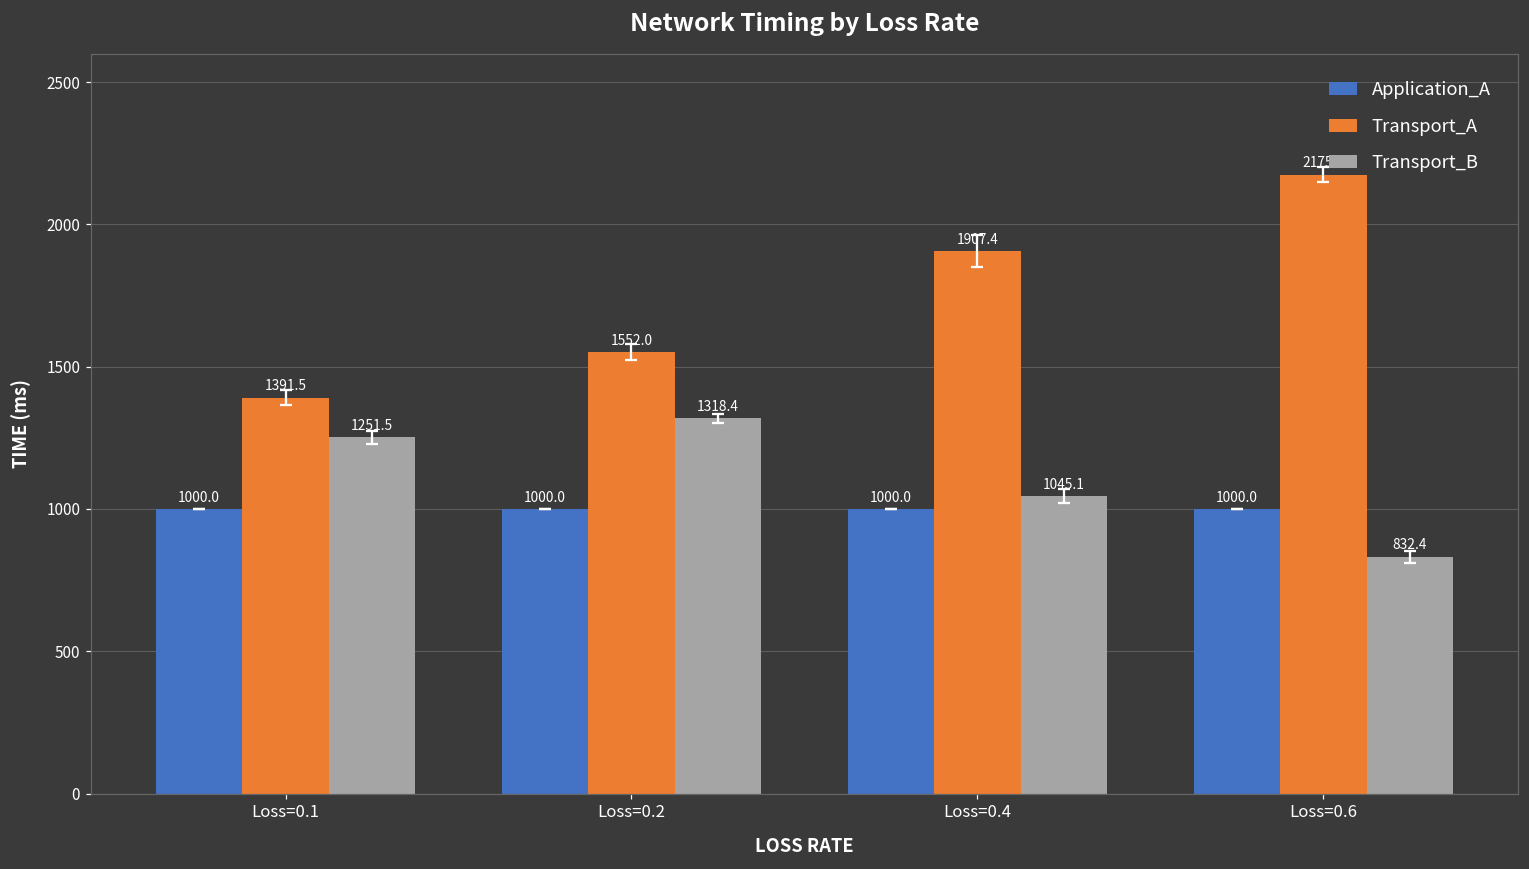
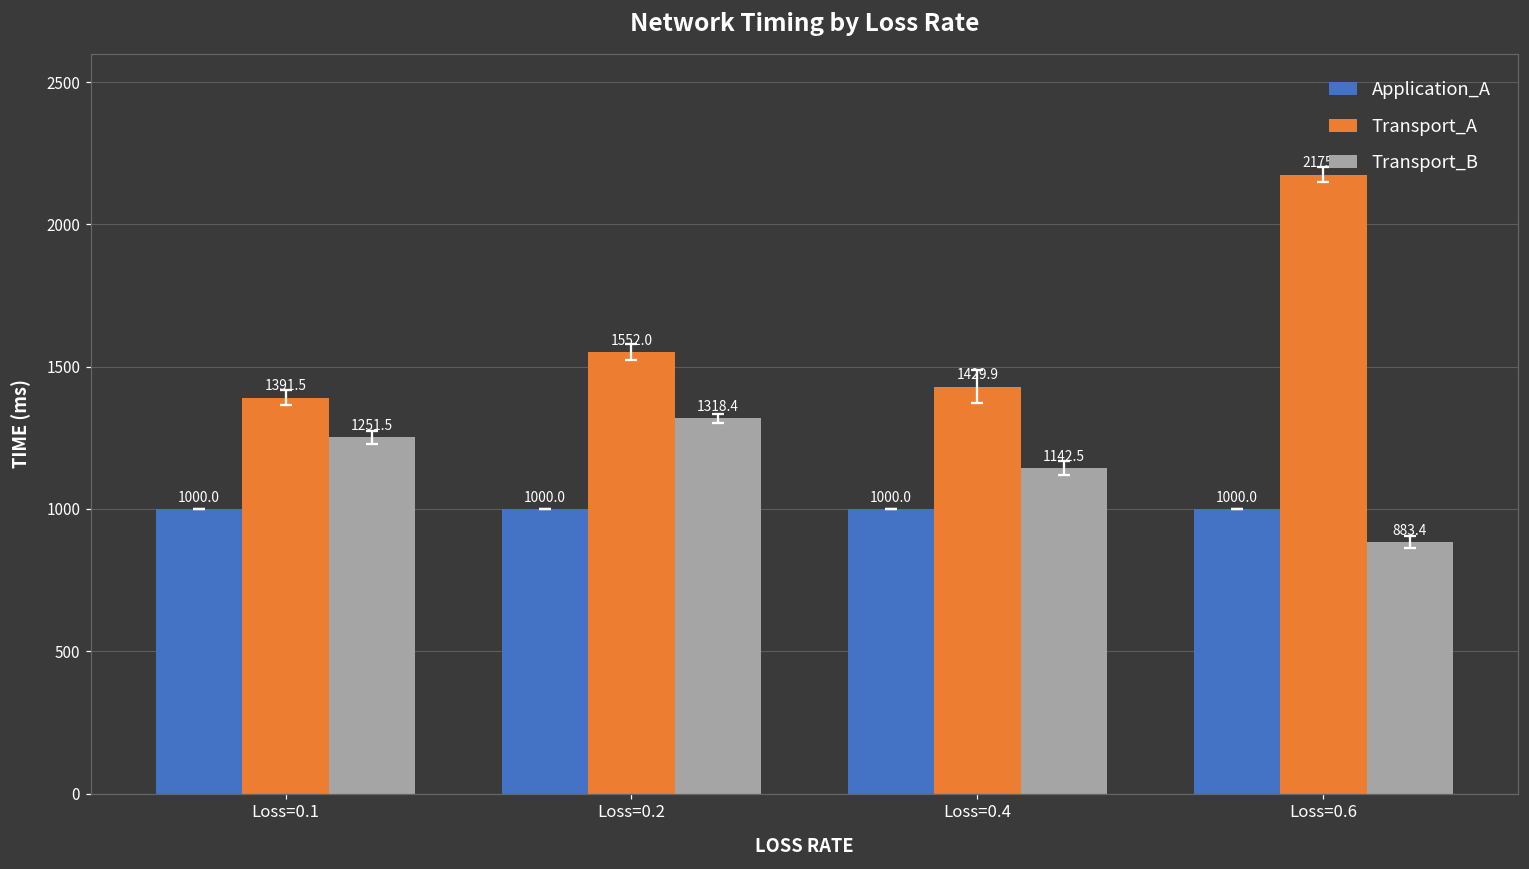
Transport_A, Loss=0.4: 1907.4 -> 1429.9
Transport_B, Loss=0.4: 1045.1 -> 1142.5
Transport_B, Loss=0.6: 832.4 -> 883.4
